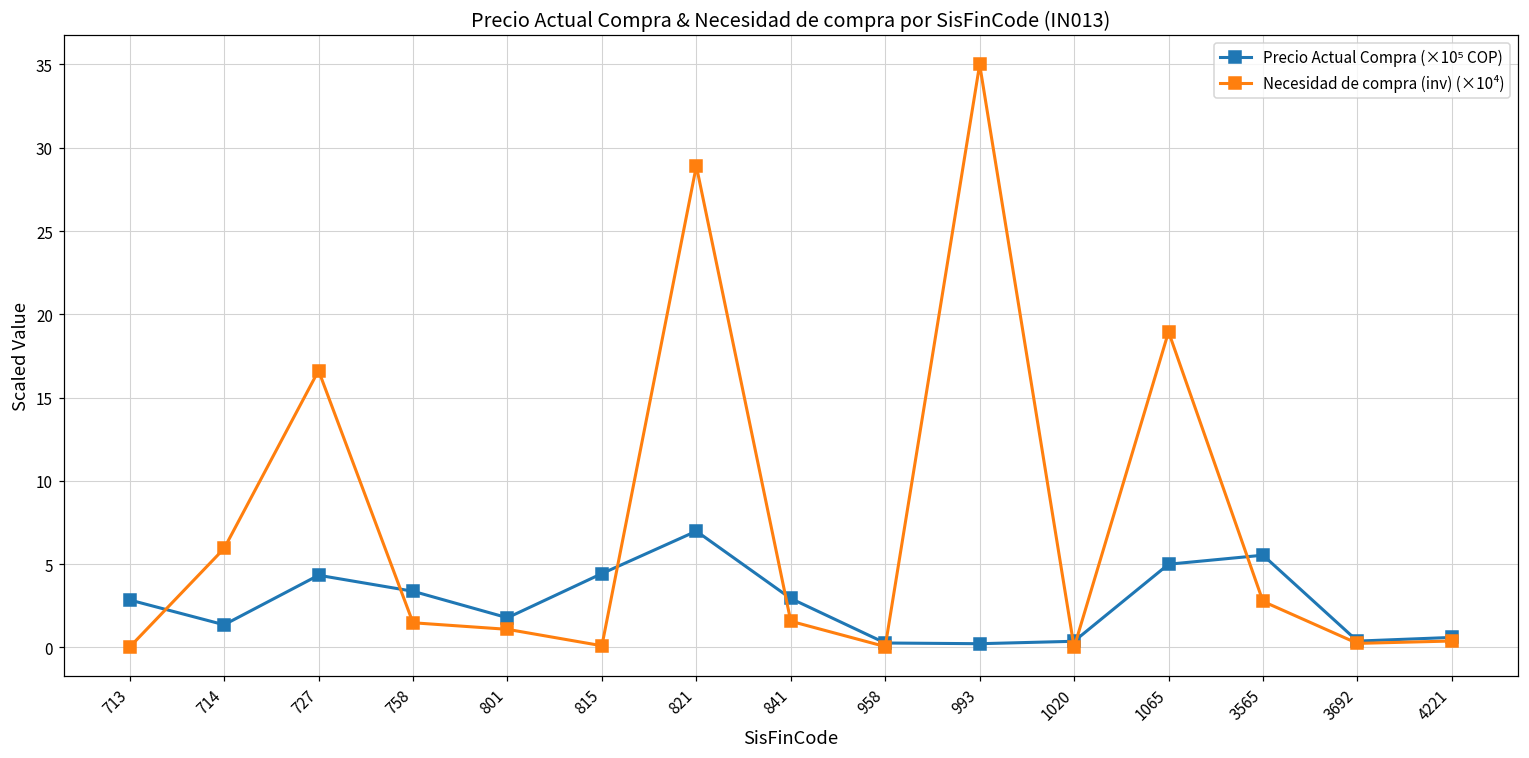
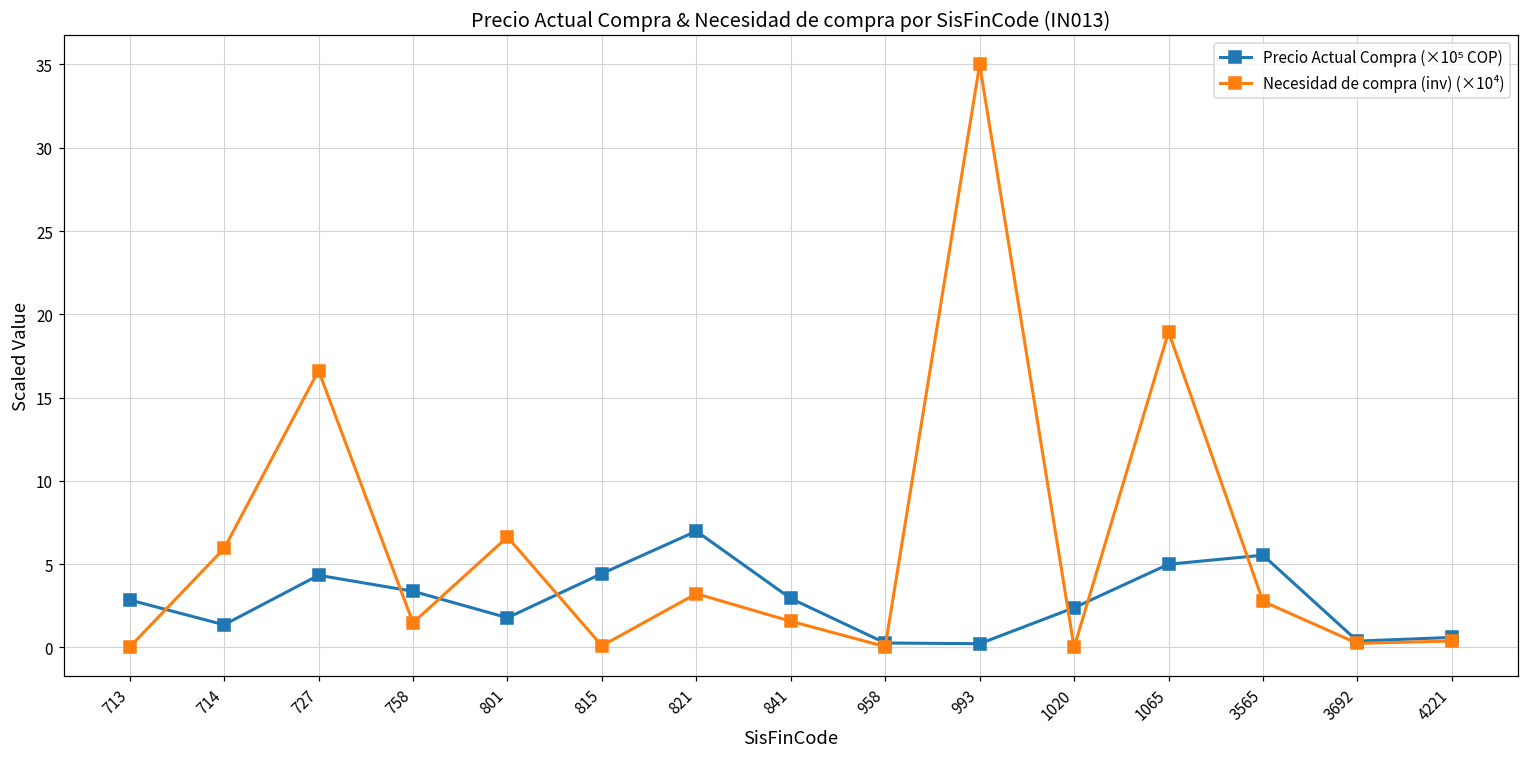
Necesidad de compra (inv) (×10⁴), 801: 1.1 -> 6.6
Necesidad de compra (inv) (×10⁴), 821: 28.9 -> 3.2
Precio Actual Compra (×10⁵ COP), 1020: 0.4 -> 2.4
